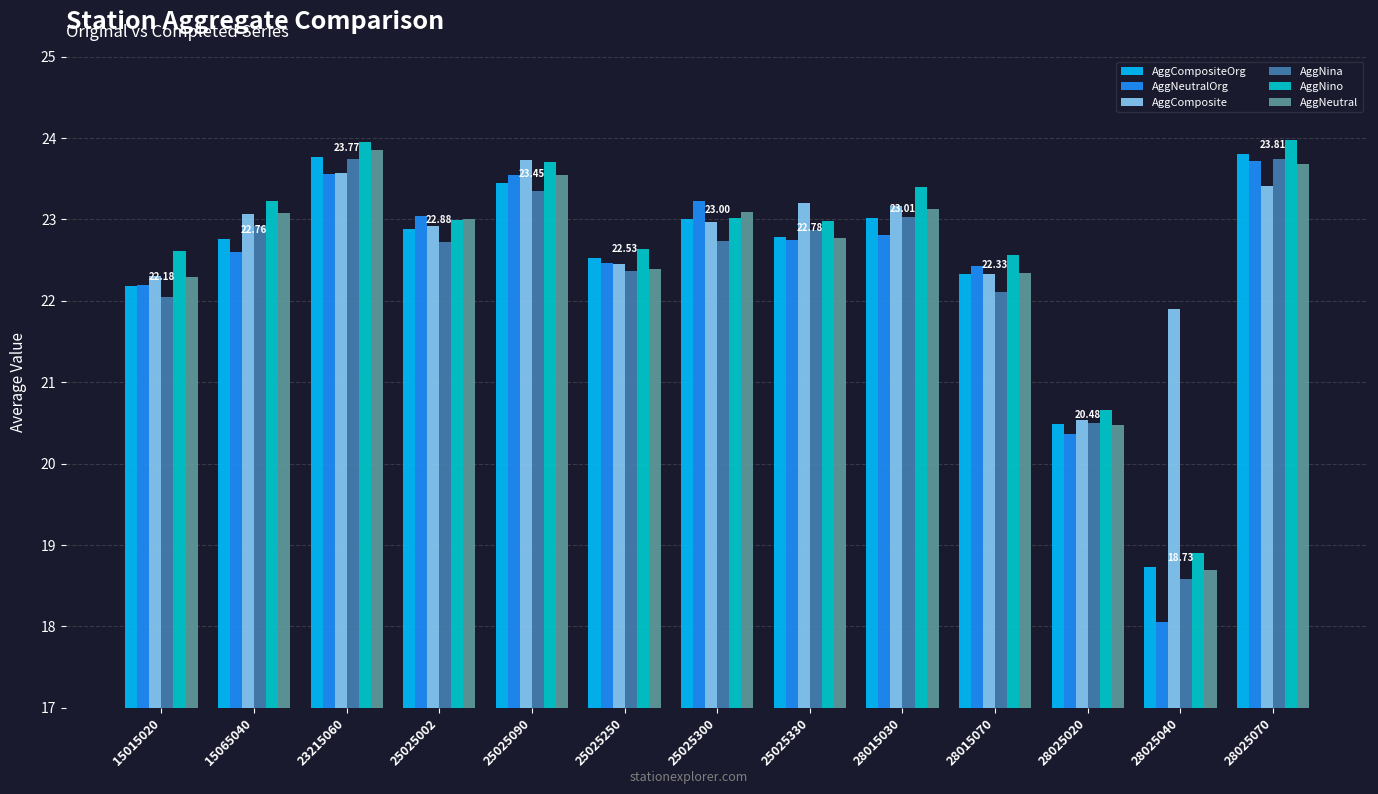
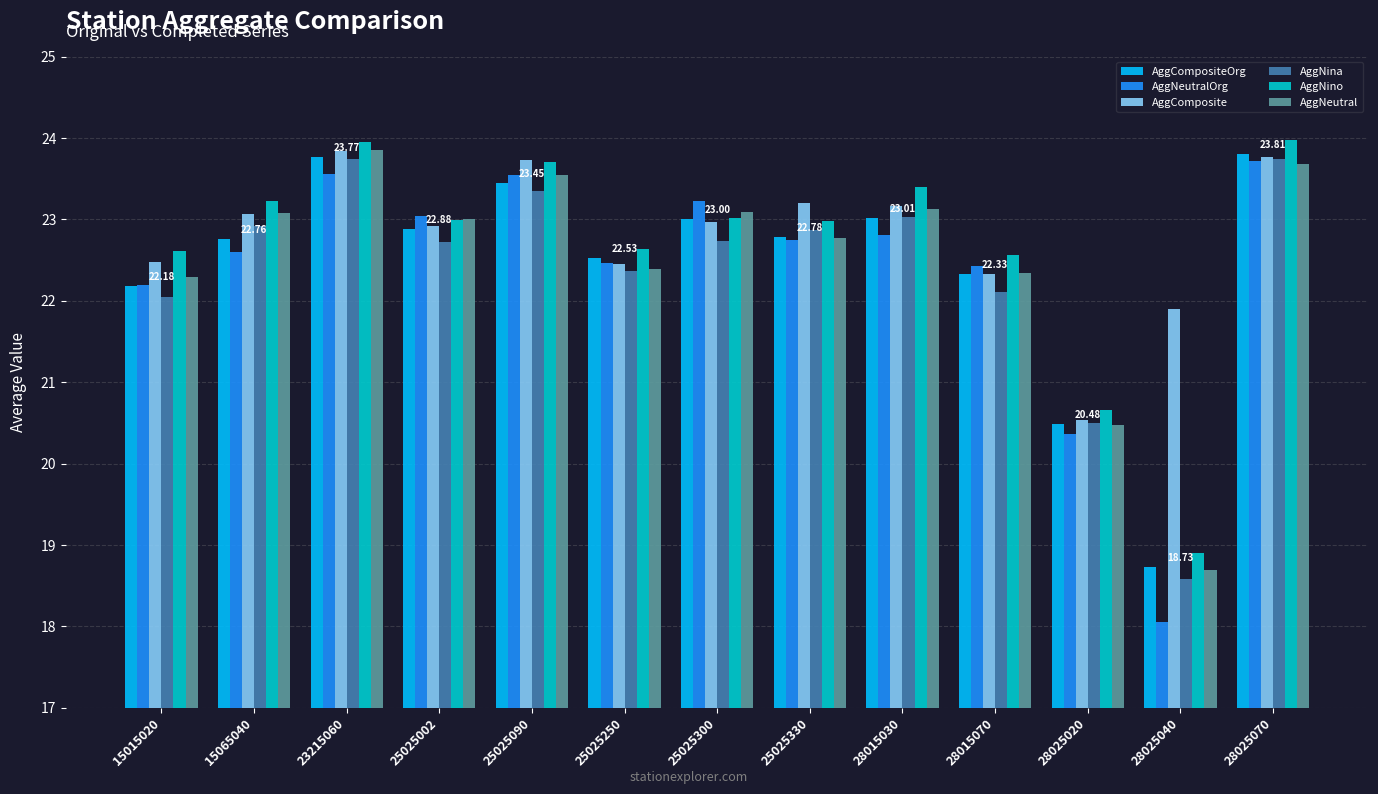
AggComposite, 15015020: 22.3 -> 22.5
AggComposite, 23215060: 23.6 -> 23.8
AggComposite, 28025070: 23.4 -> 23.8
